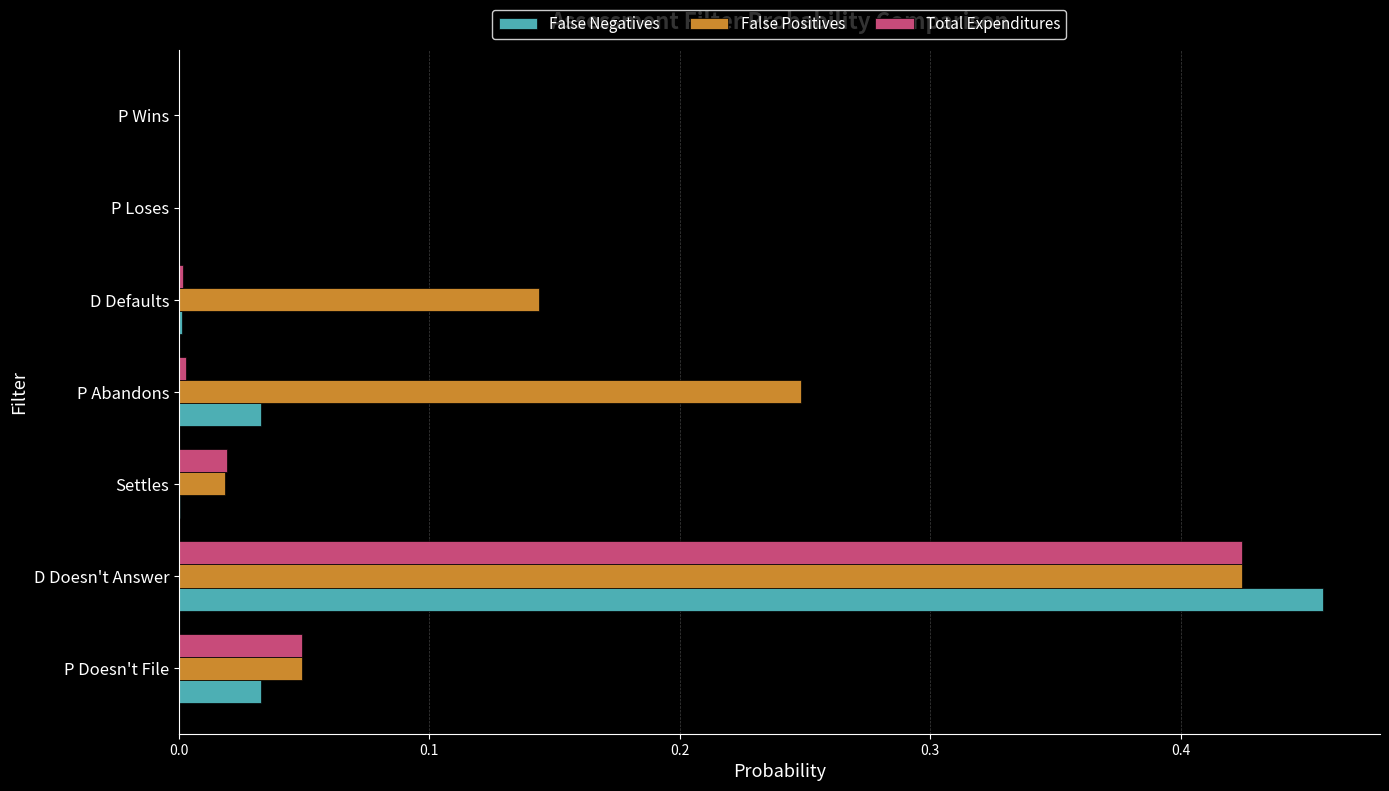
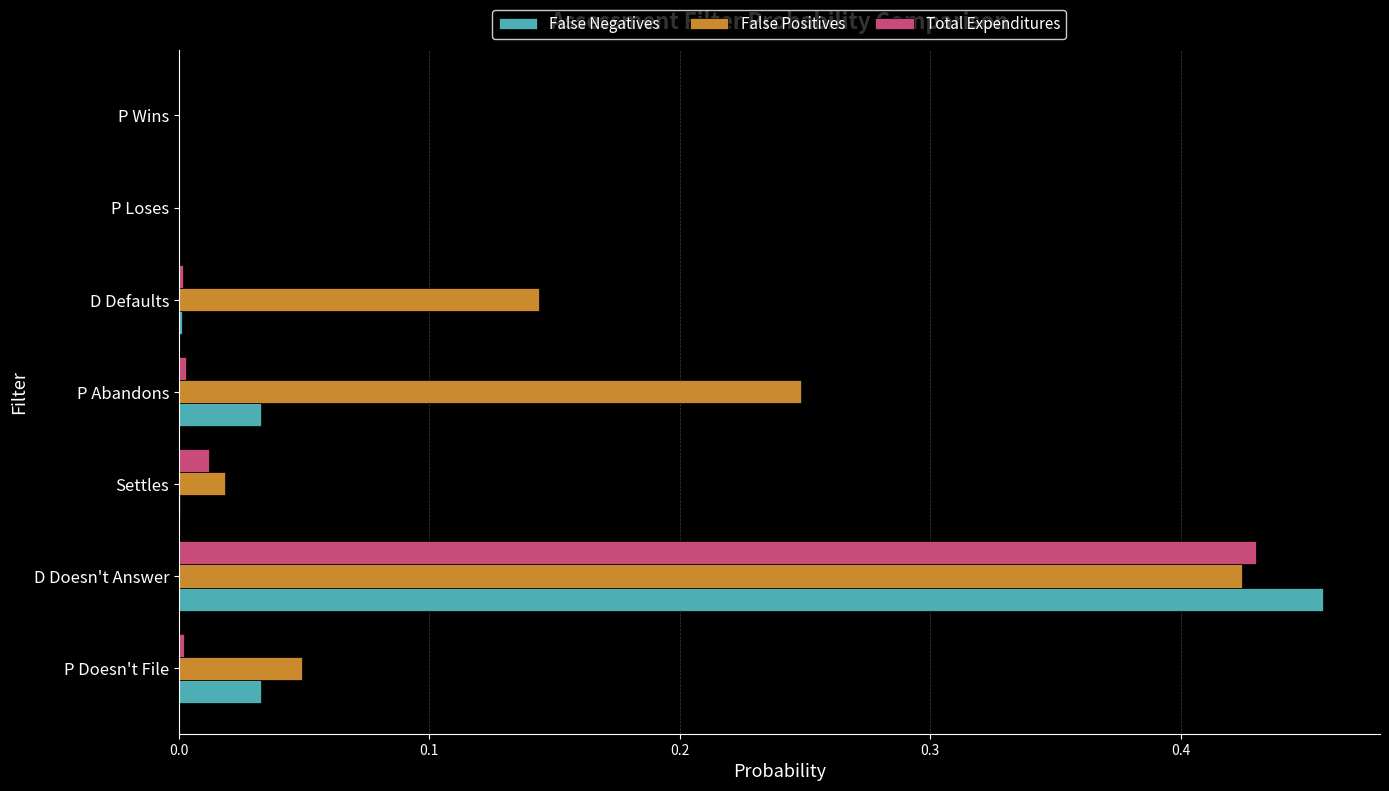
Total Expenditures, Settles: 0.019 -> 0.012
Total Expenditures, D Doesn't Answer: 0.425 -> 0.430
Total Expenditures, P Doesn't File: 0.049 -> 0.002
